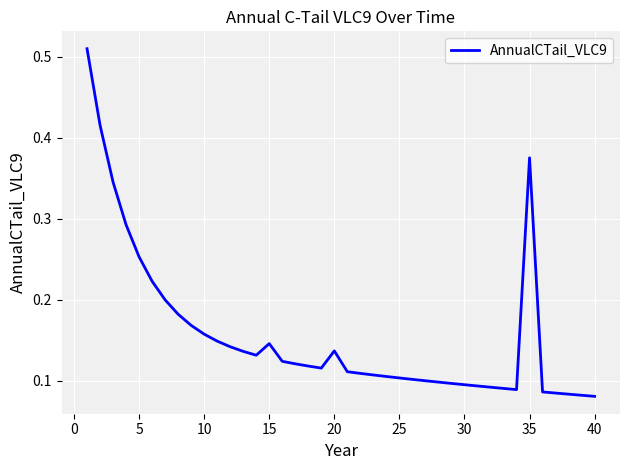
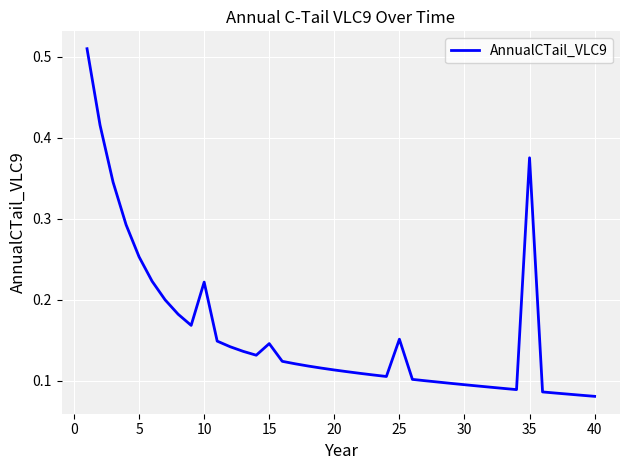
10: 0.16 -> 0.22
20: 0.14 -> 0.11
25: 0.10 -> 0.15
